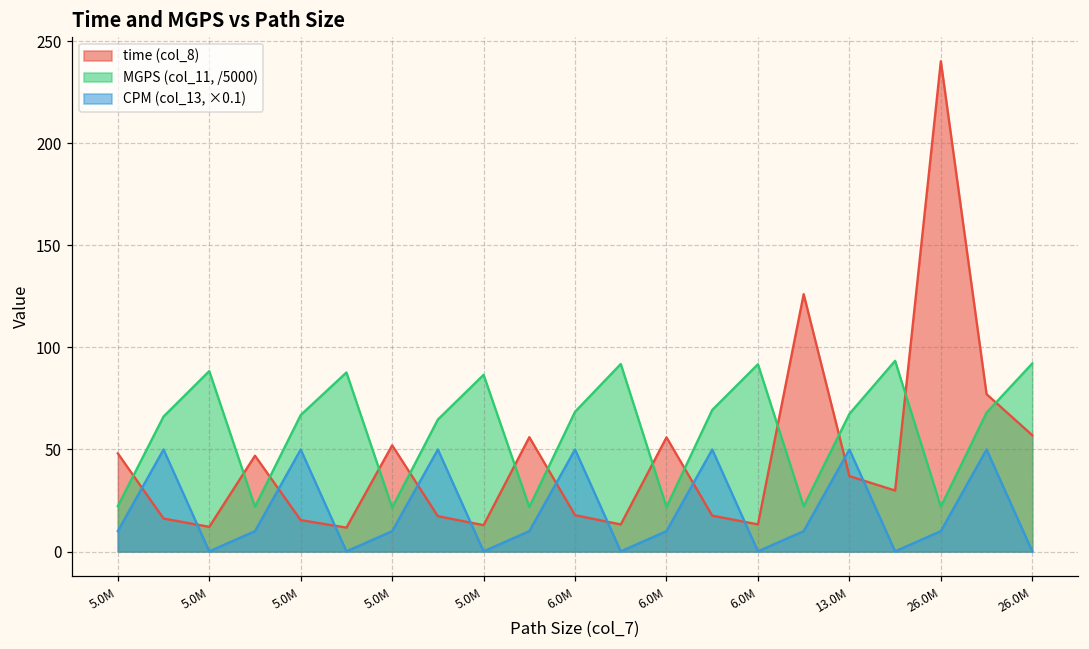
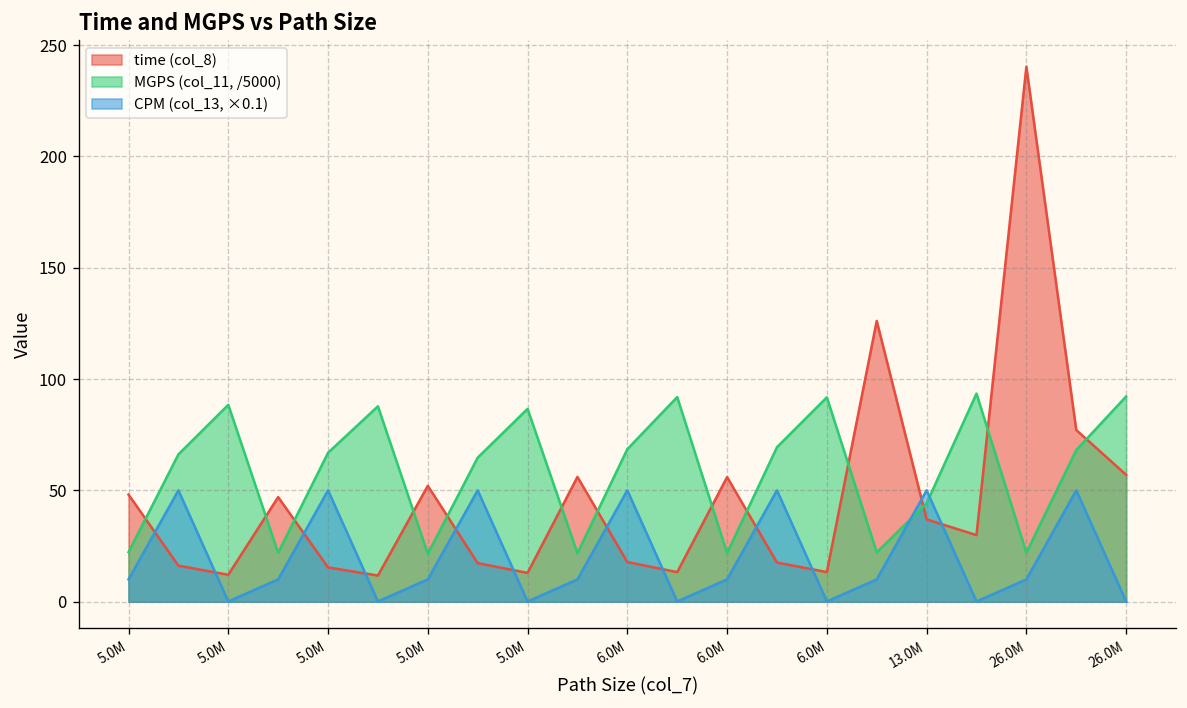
MGPS (col_11, /5000), 13.0M: 67 -> 44
